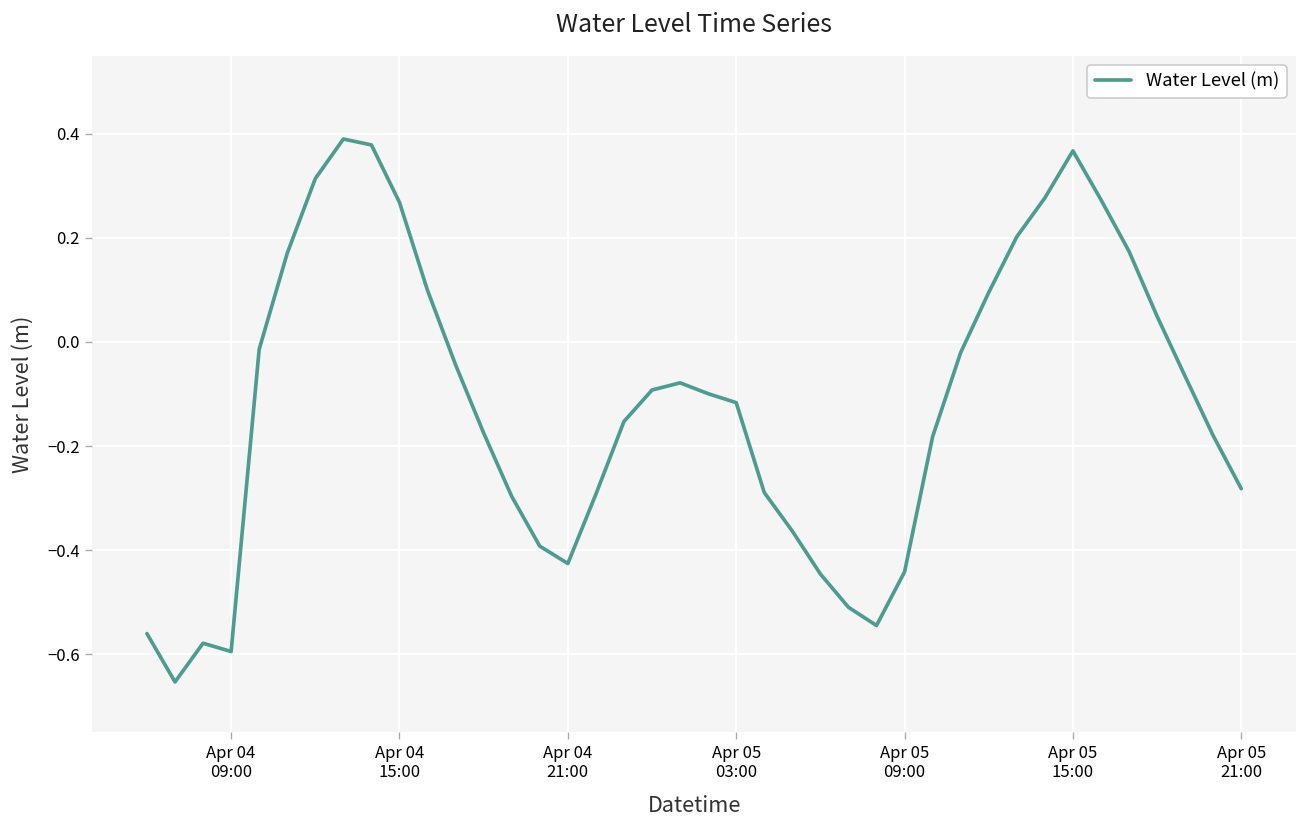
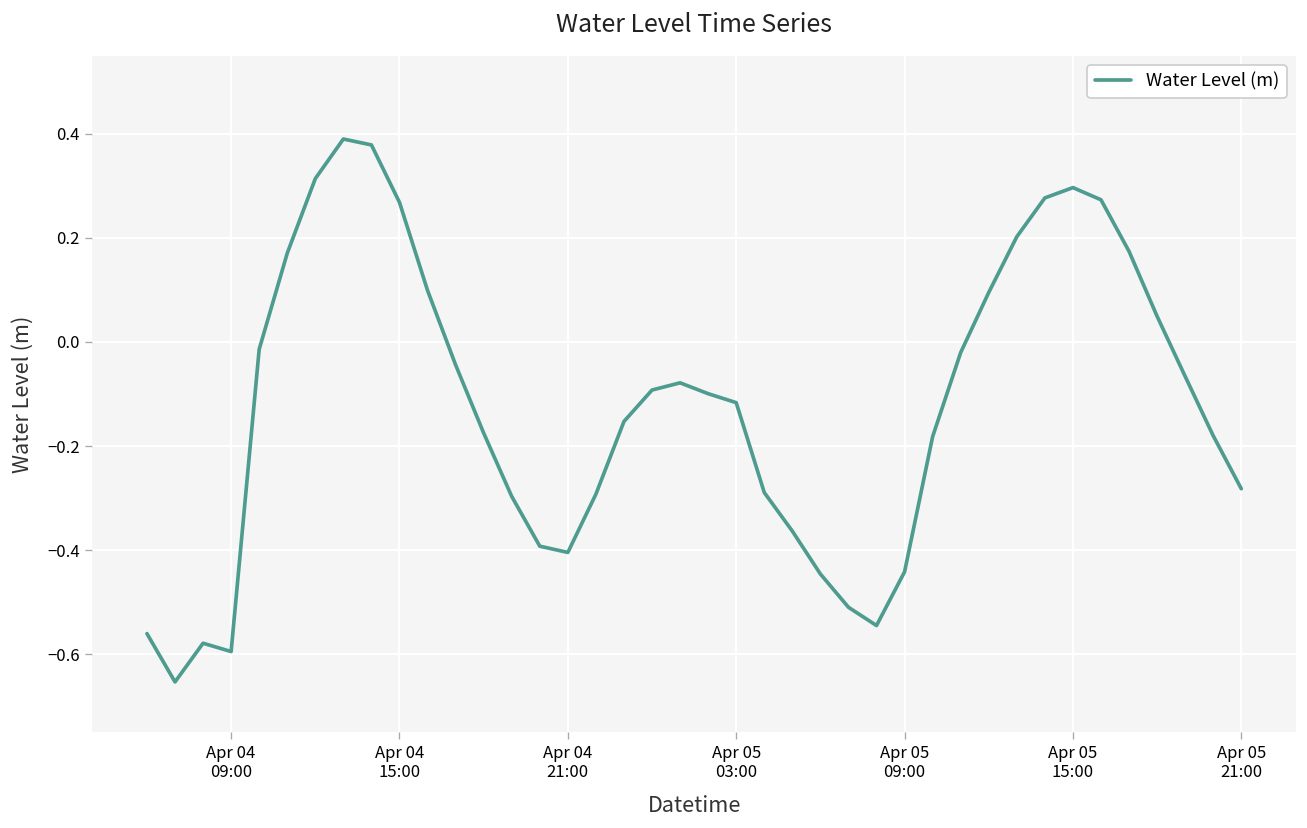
Apr 04 21:00: -0.43 -> -0.40
Apr 05 15:00: 0.37 -> 0.30
